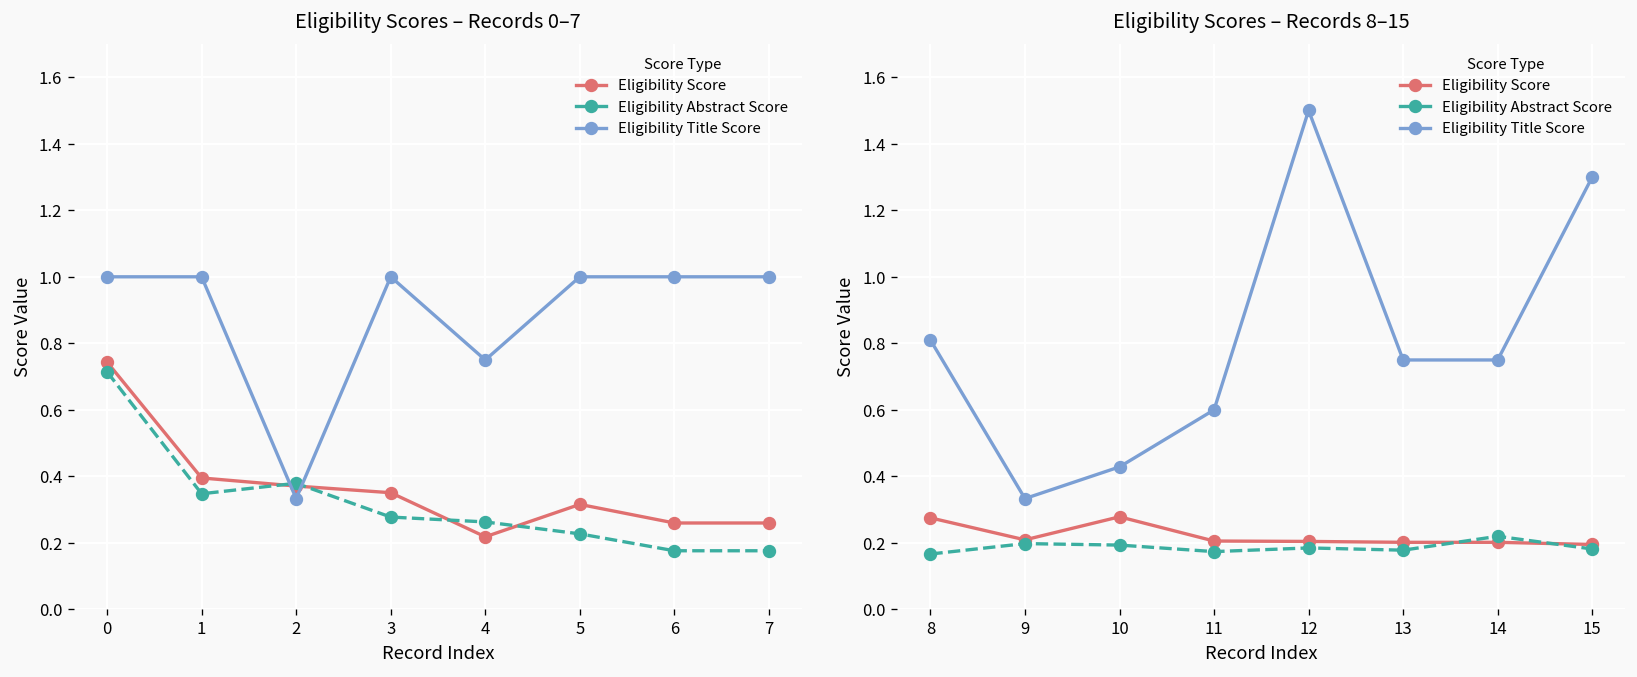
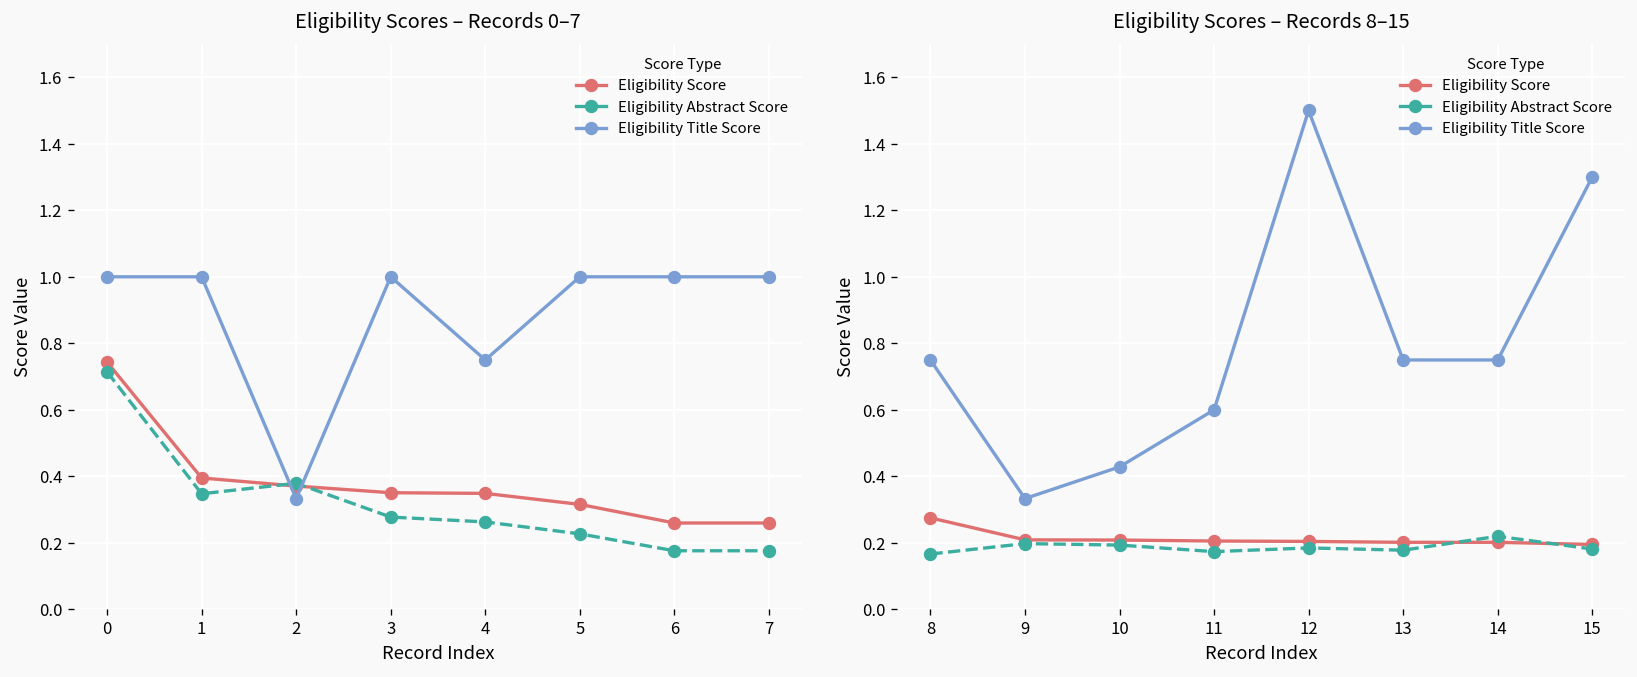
Eligibility Scores – Records 0–7, Eligibility Score, 4: 0.22 -> 0.35
Eligibility Scores – Records 8–15, Eligibility Title Score, 8: 0.81 -> 0.75
Eligibility Scores – Records 8–15, Eligibility Score, 10: 0.28 -> 0.21
